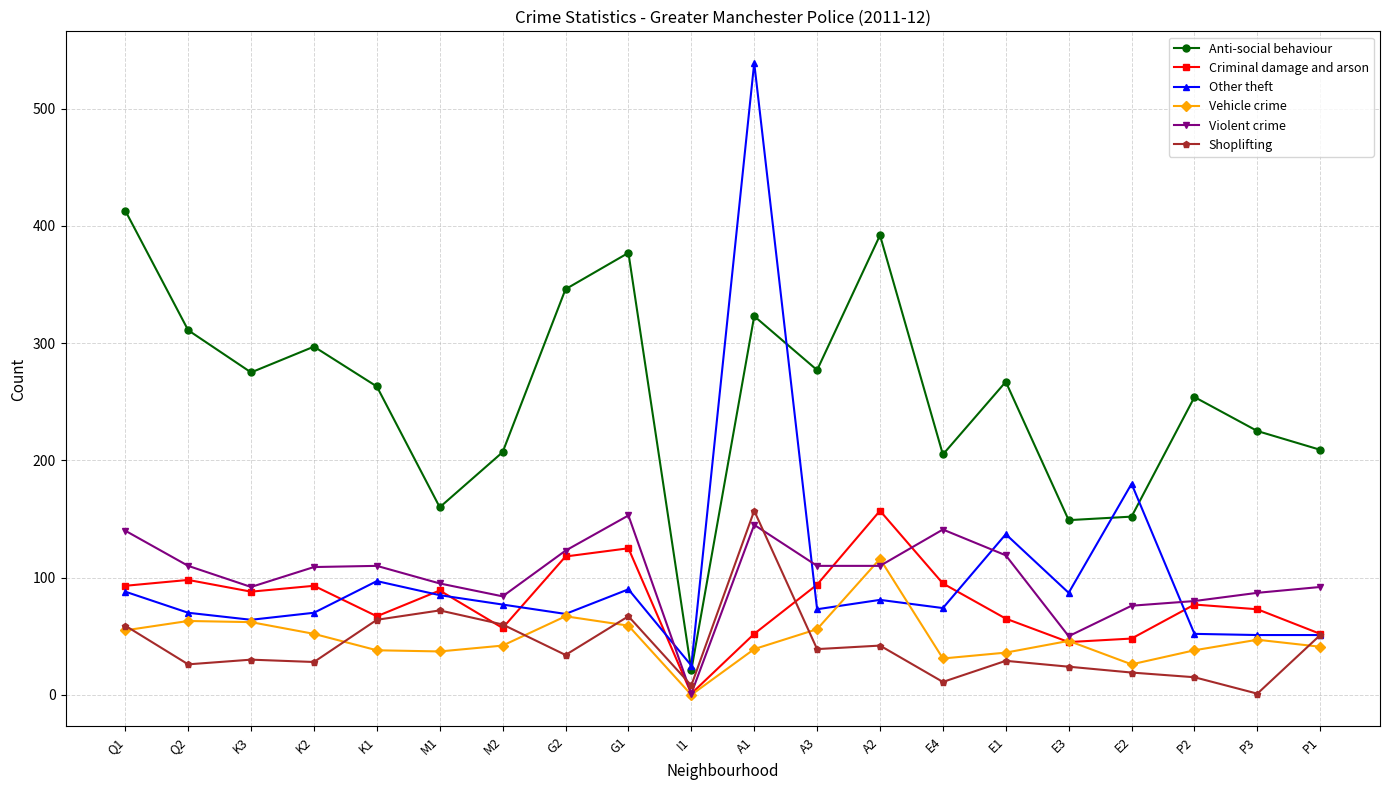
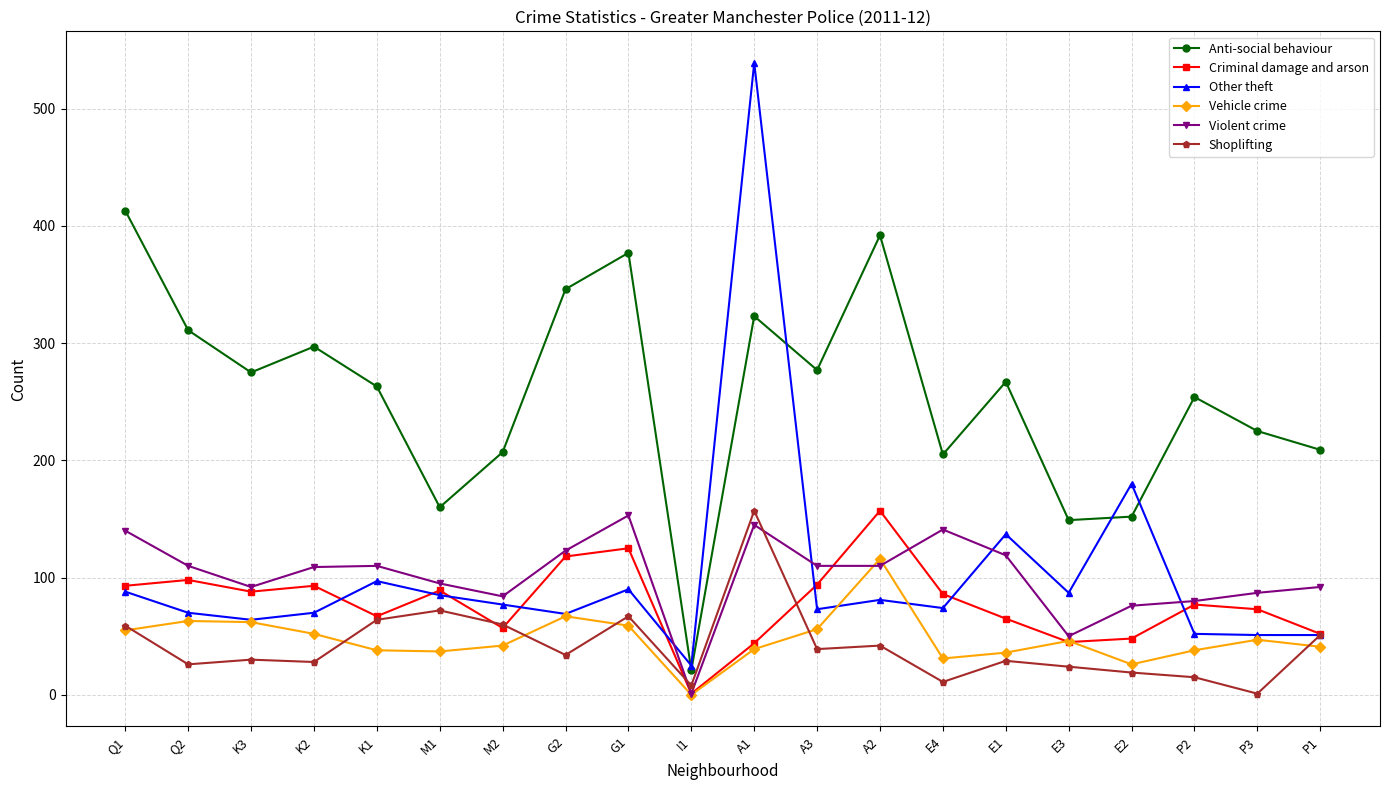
Criminal damage and arson, A1: 52 -> 44
Criminal damage and arson, E4: 95 -> 86
